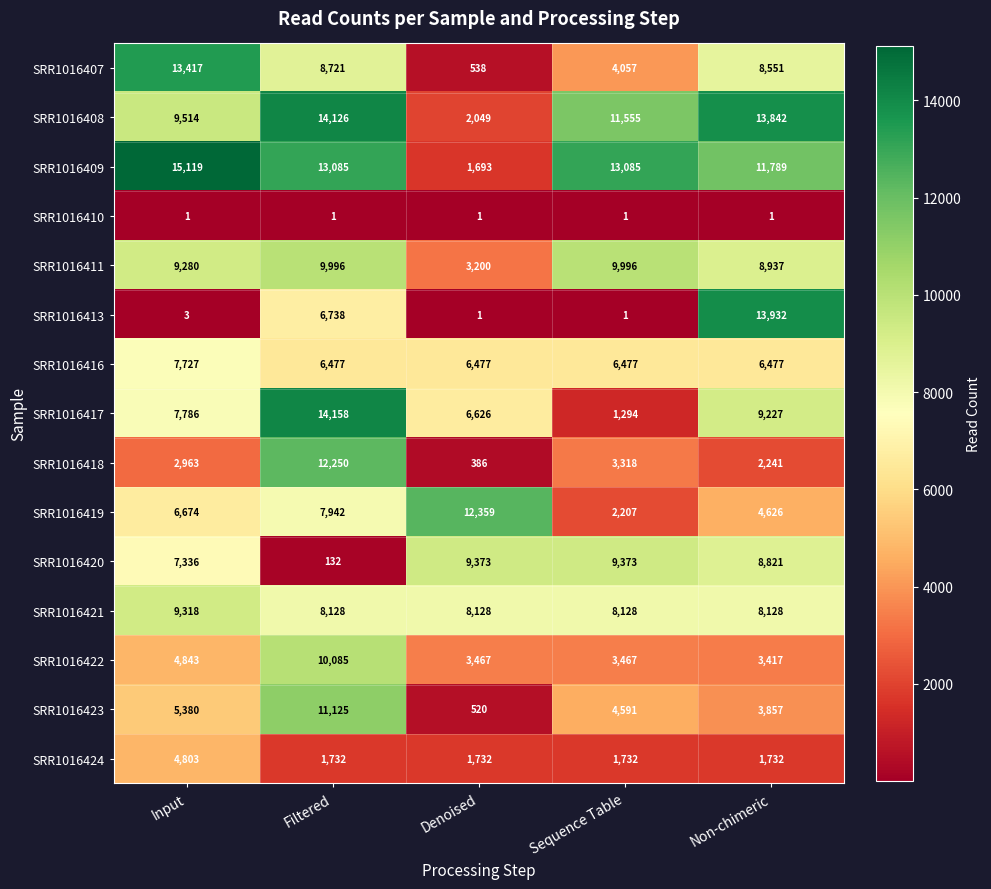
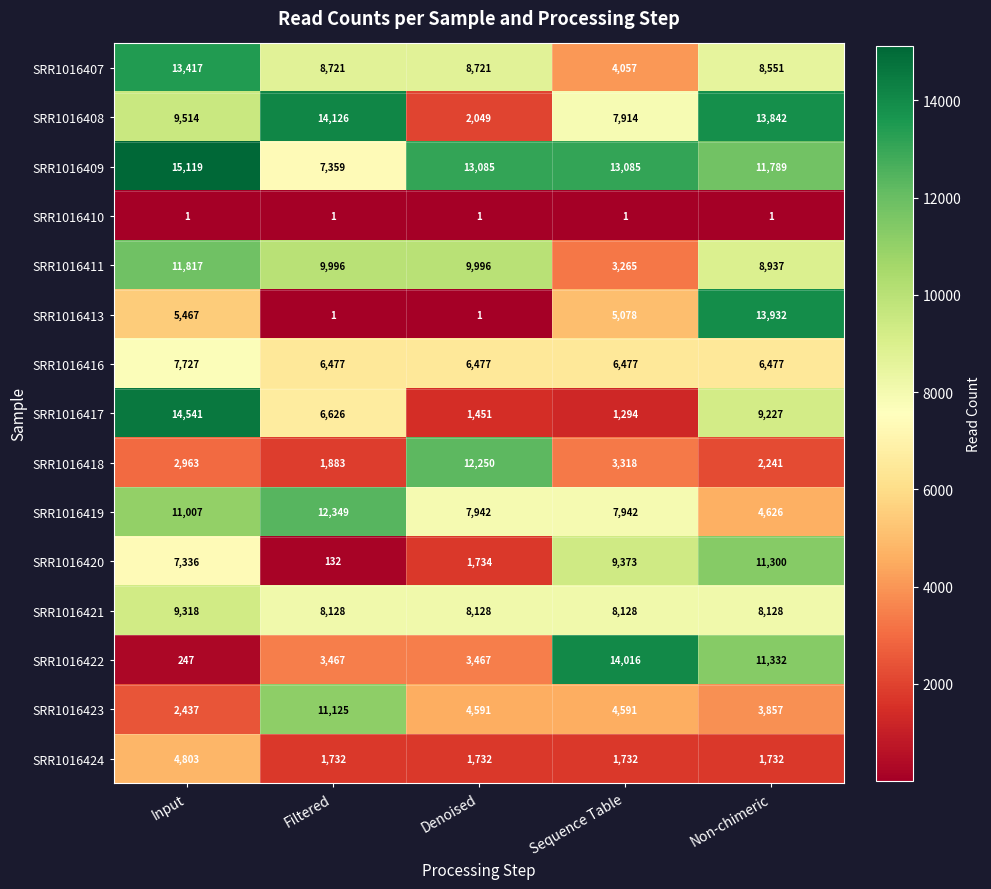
SRR1016407, Denoised: 538 -> 8,721
SRR1016408, Sequence Table: 11,555 -> 7,914
SRR1016409, Filtered: 13,085 -> 7,359
SRR1016409, Denoised: 1,693 -> 13,085
SRR1016411, Input: 9,280 -> 11,817
SRR1016411, Denoised: 3,200 -> 9,996
SRR1016411, Sequence Table: 9,996 -> 3,265
SRR1016413, Input: 3 -> 5,467
SRR1016413, Filtered: 6,738 -> 1
SRR1016413, Sequence Table: 1 -> 5,078
SRR1016417, Input: 7,786 -> 14,541
SRR1016417, Filtered: 14,158 -> 6,626
SRR1016417, Denoised: 6,626 -> 1,451
SRR1016418, Filtered: 12,250 -> 1,883
SRR1016418, Denoised: 386 -> 12,250
SRR1016419, Input: 6,674 -> 11,007
SRR1016419, Filtered: 7,942 -> 12,349
SRR1016419, Denoised: 12,359 -> 7,942
SRR1016419, Sequence Table: 2,207 -> 7,942
SRR1016420, Denoised: 9,373 -> 1,734
SRR1016420, Non-chimeric: 8,821 -> 11,300
SRR1016422, Input: 4,843 -> 247
SRR1016422, Filtered: 10,085 -> 3,467
SRR1016422, Sequence Table: 3,467 -> 14,016
SRR1016422, Non-chimeric: 3,417 -> 11,332
SRR1016423, Input: 5,380 -> 2,437
SRR1016423, Denoised: 520 -> 4,591
